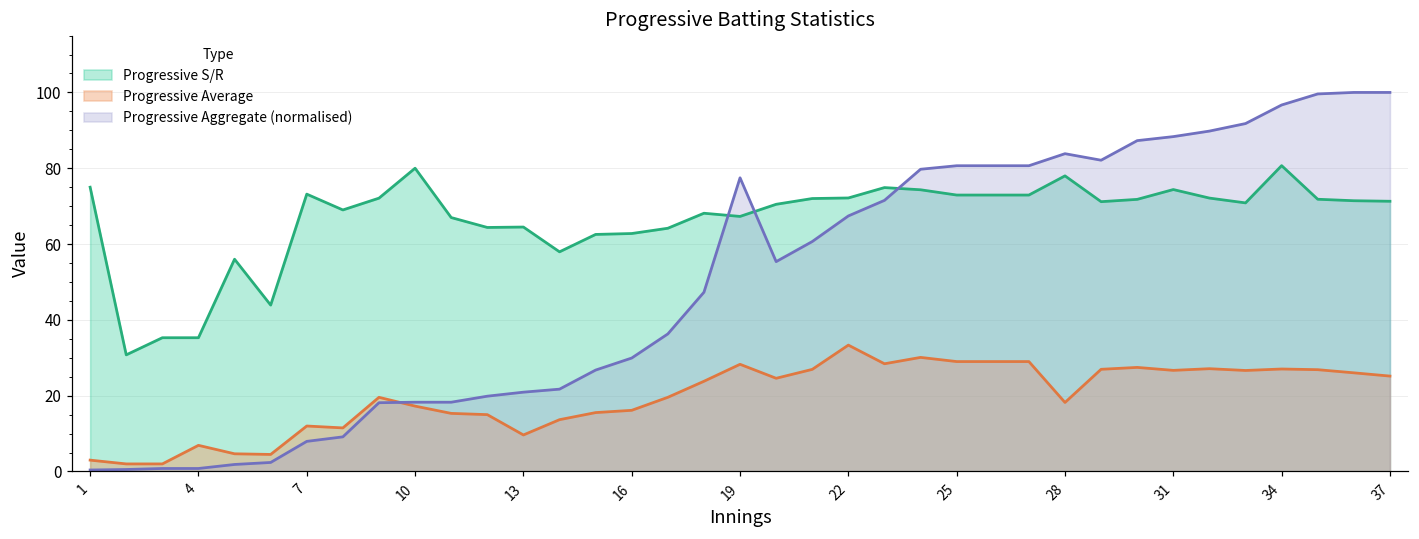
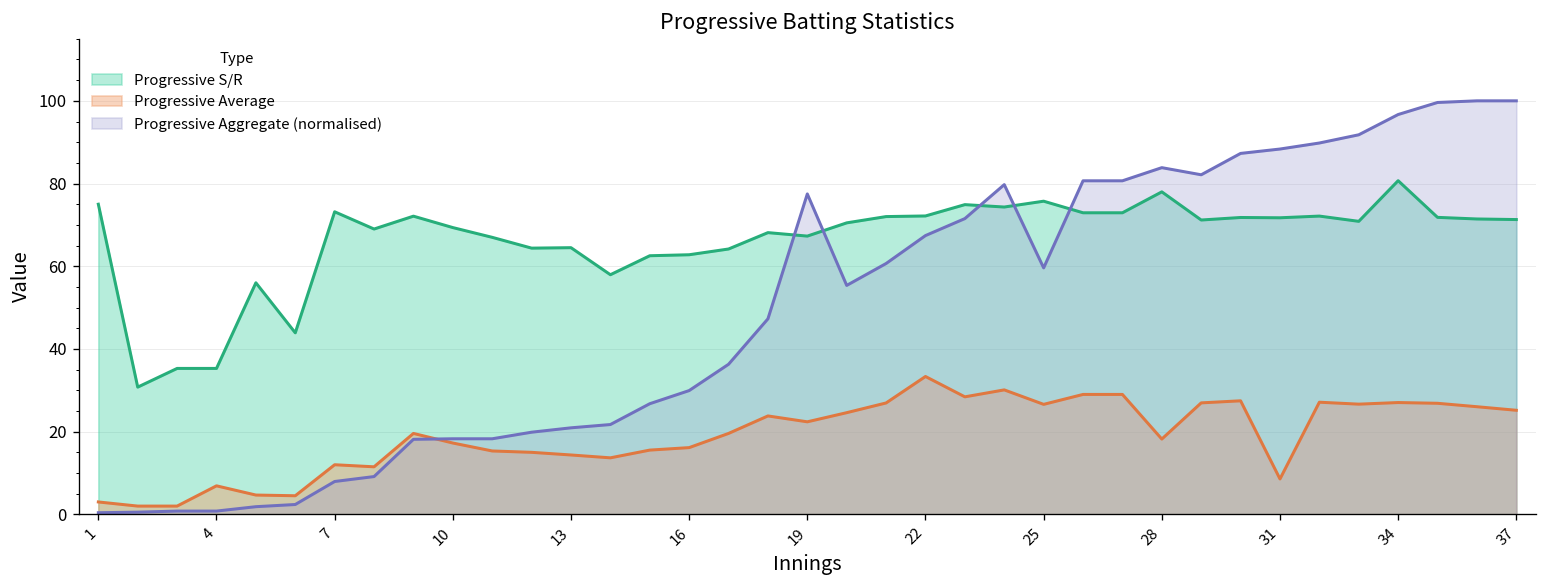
Progressive S/R, 10: 80 -> 69
Progressive Average, 13: 10 -> 14
Progressive Average, 19: 28 -> 22
Progressive S/R, 25: 73 -> 76
Progressive Average, 25: 29 -> 27
Progressive Aggregate (normalised), 25: 81 -> 60
Progressive S/R, 31: 74 -> 72
Progressive Average, 31: 27 -> 9
